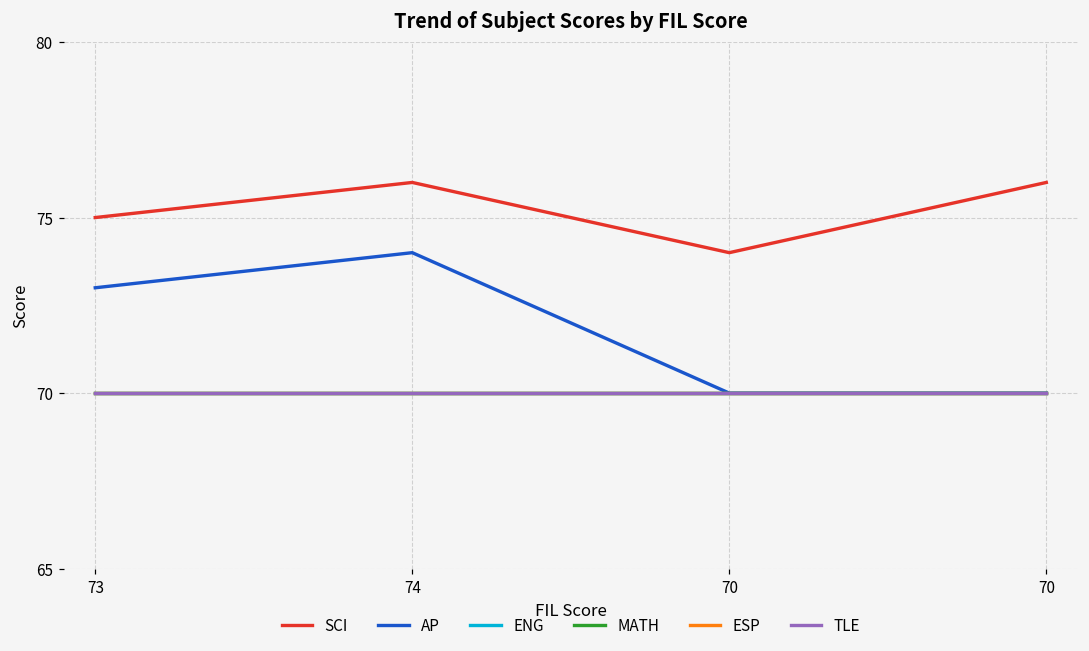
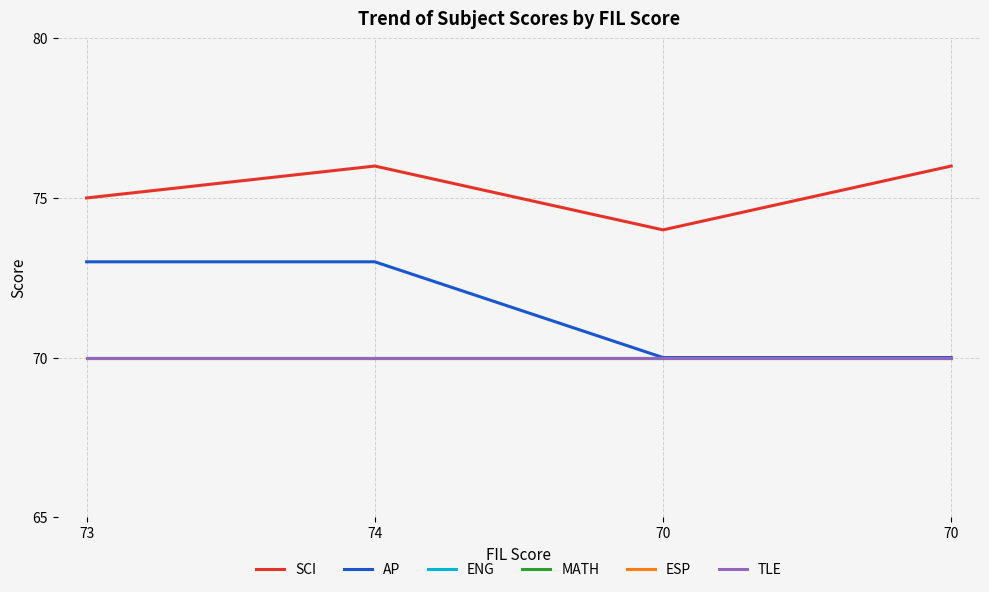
AP, 74: 74 -> 73
